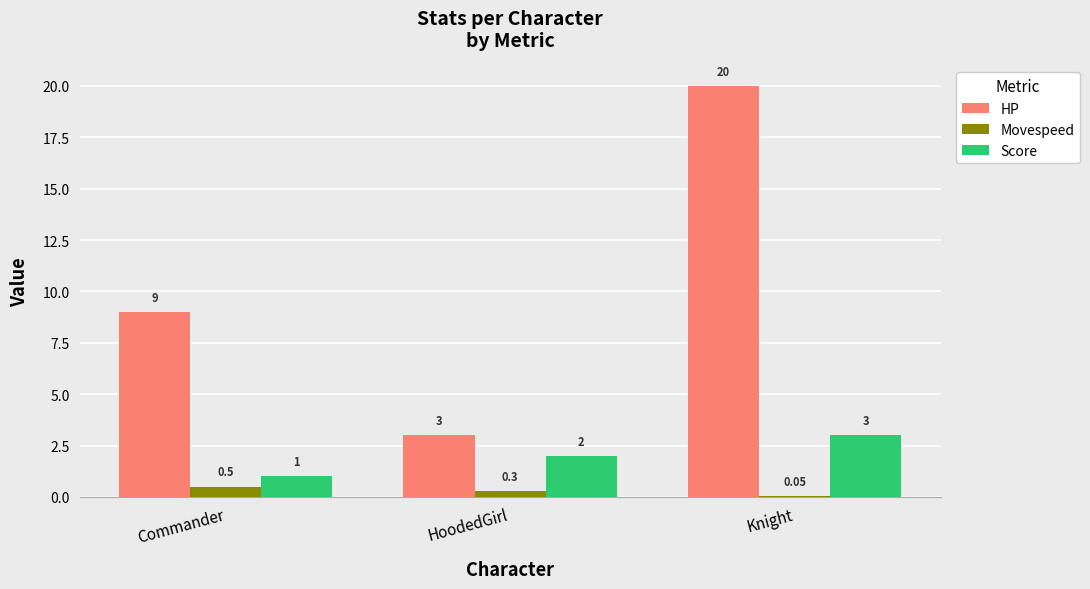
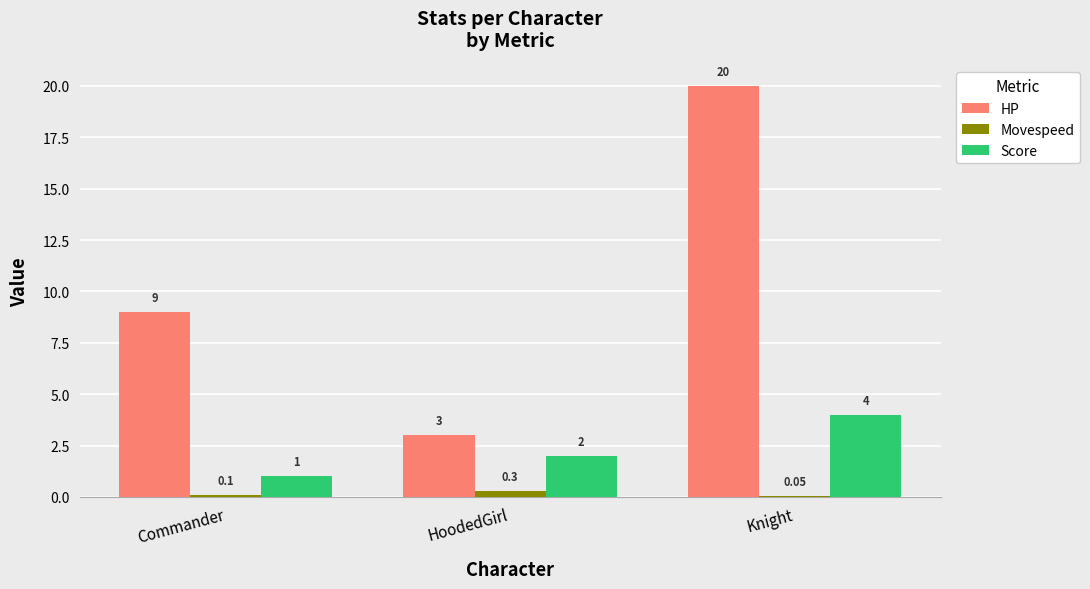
Movespeed, Commander: 0.5 -> 0.1
Score, Knight: 3 -> 4
